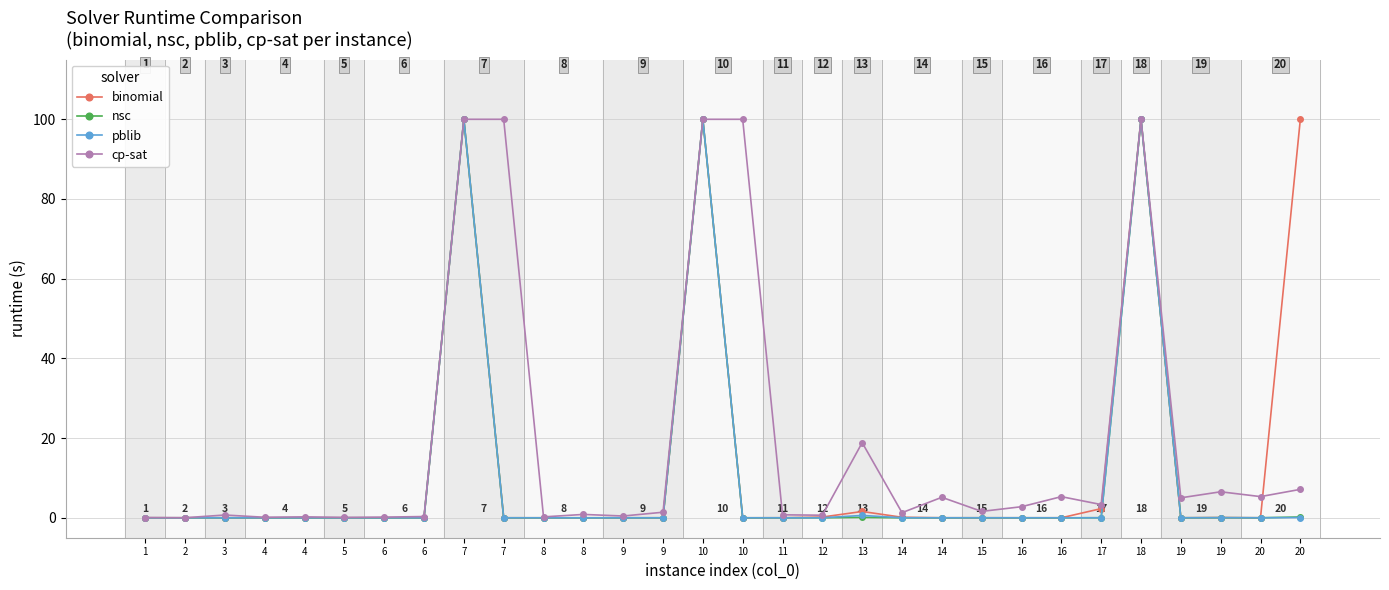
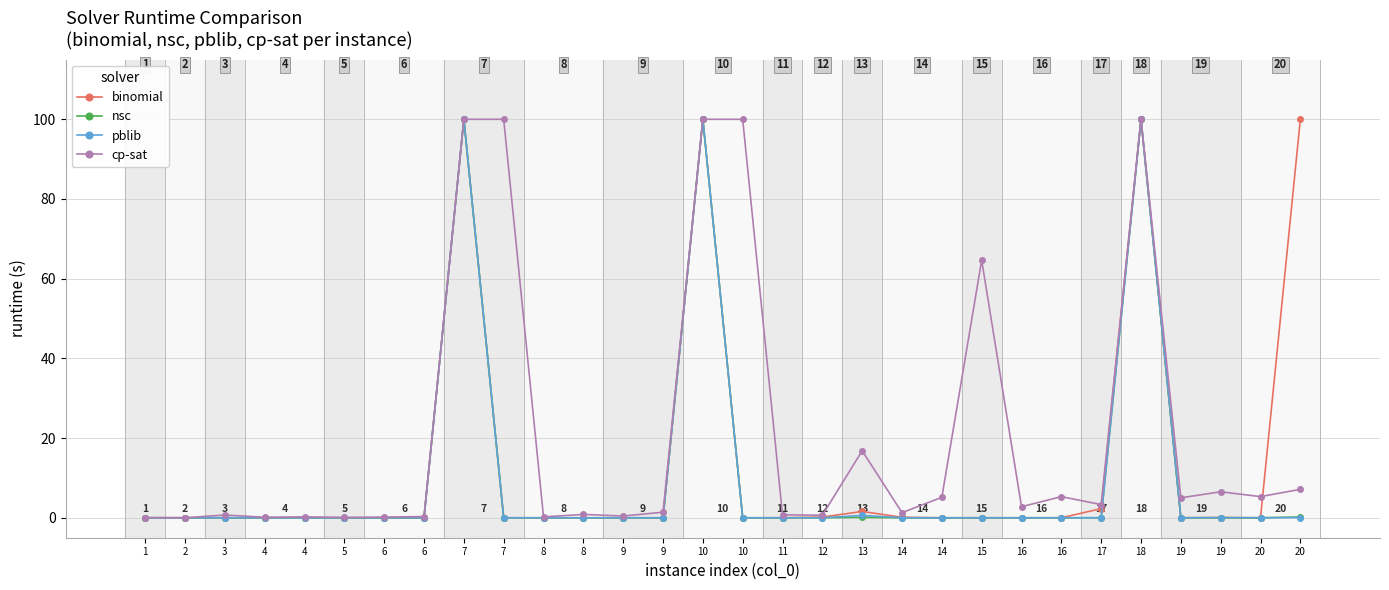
cp-sat, 13: 19 -> 17
cp-sat, 15: 2 -> 65
